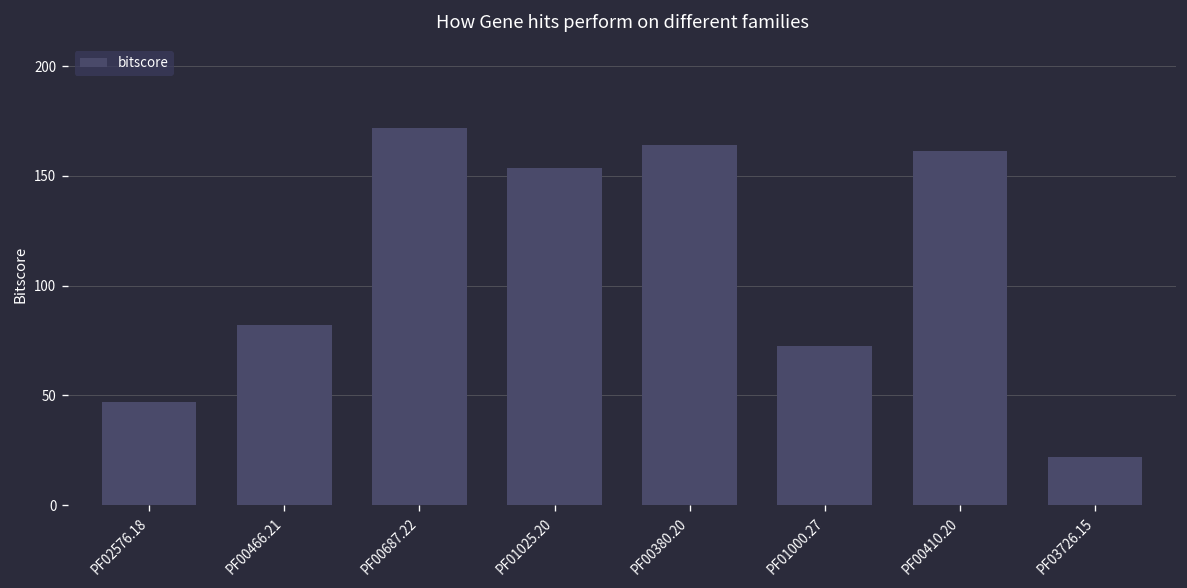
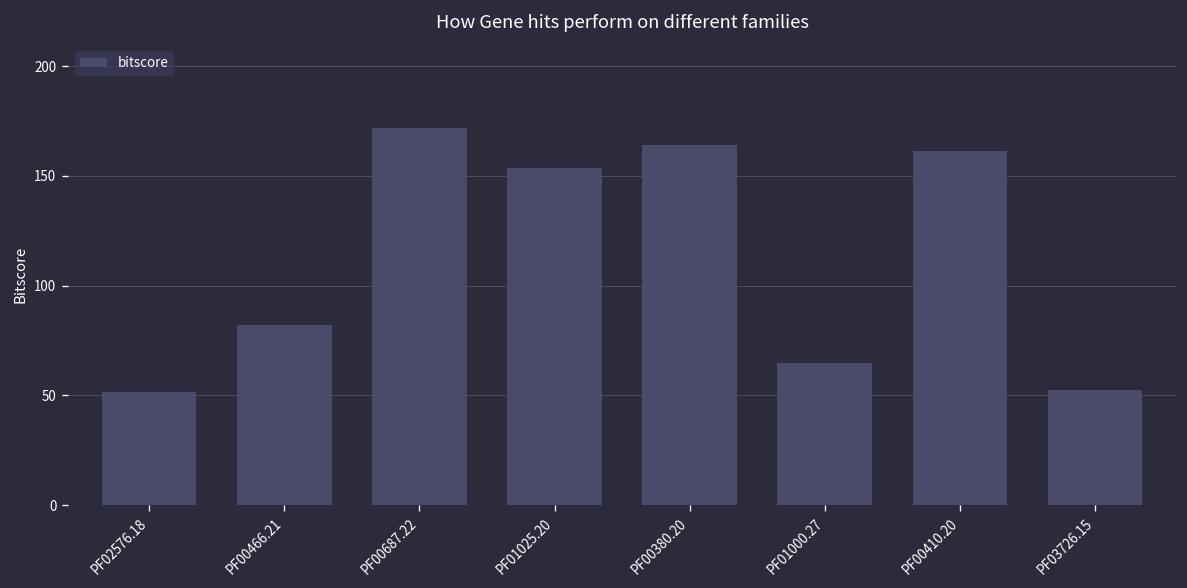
PF02576.18: 47 -> 52
PF01000.27: 73 -> 65
PF03726.15: 22 -> 53
